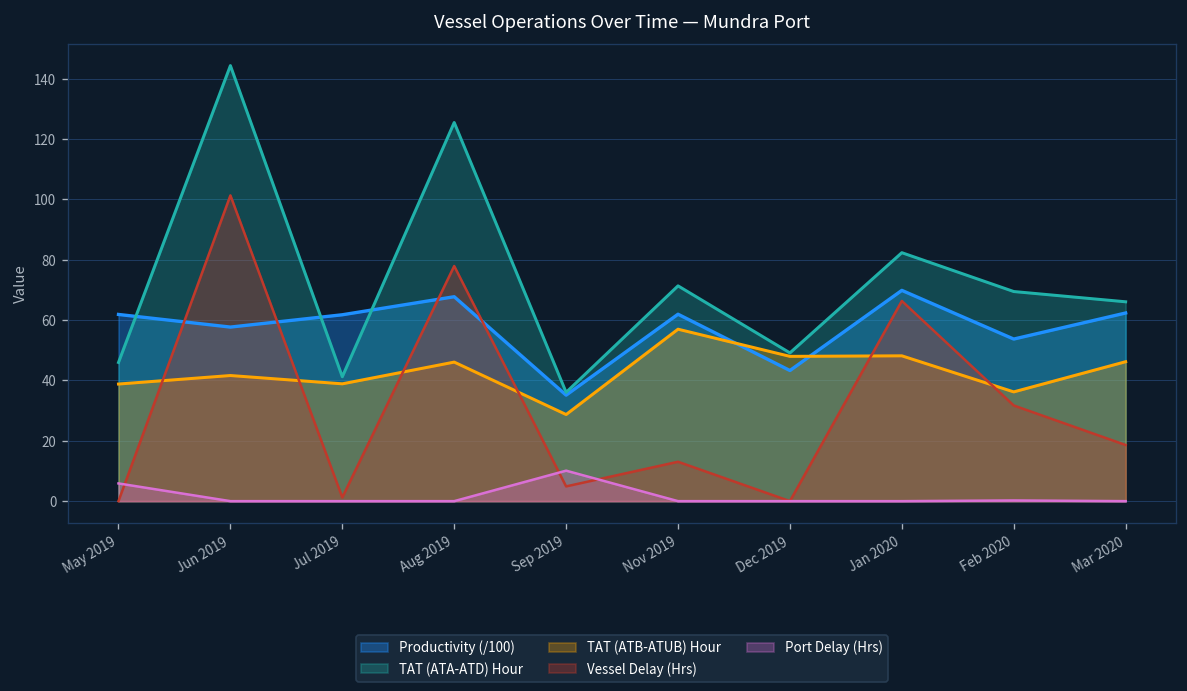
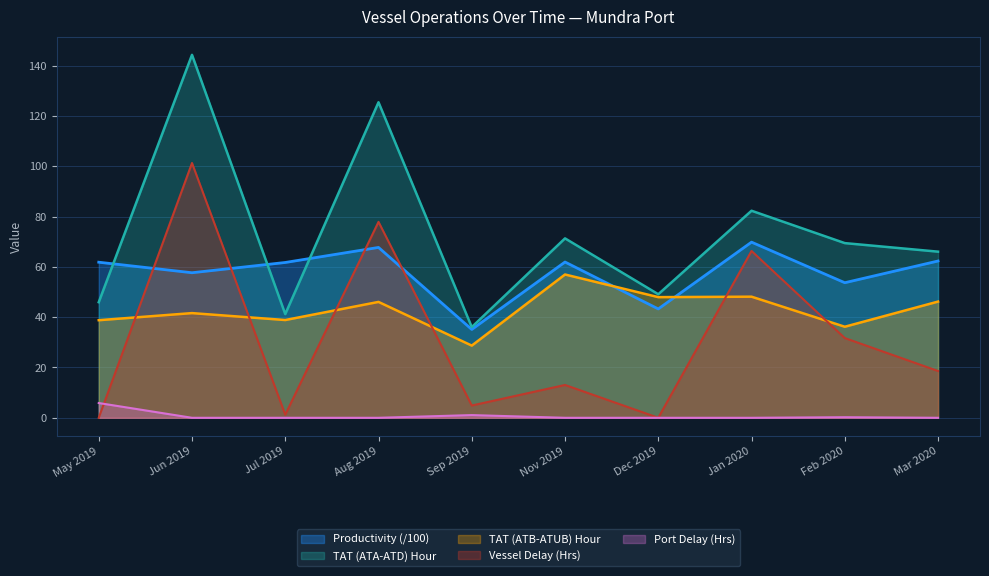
Port Delay (Hrs), Sep 2019: 10 -> 1
